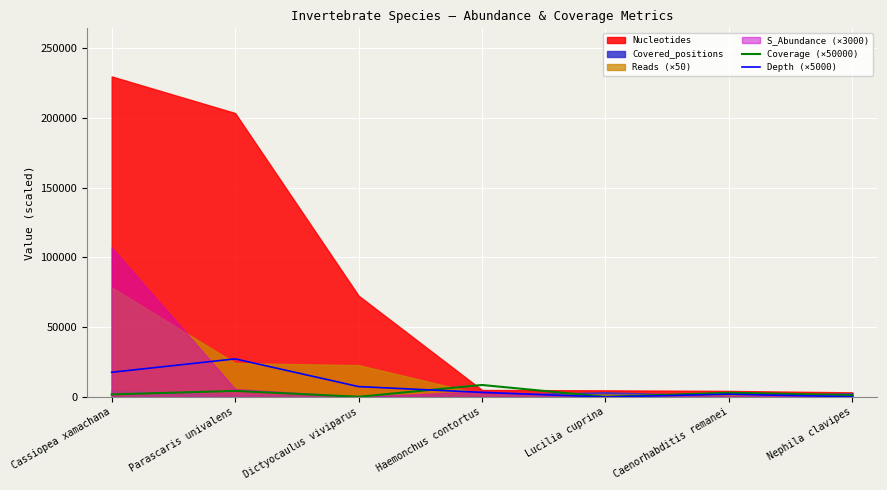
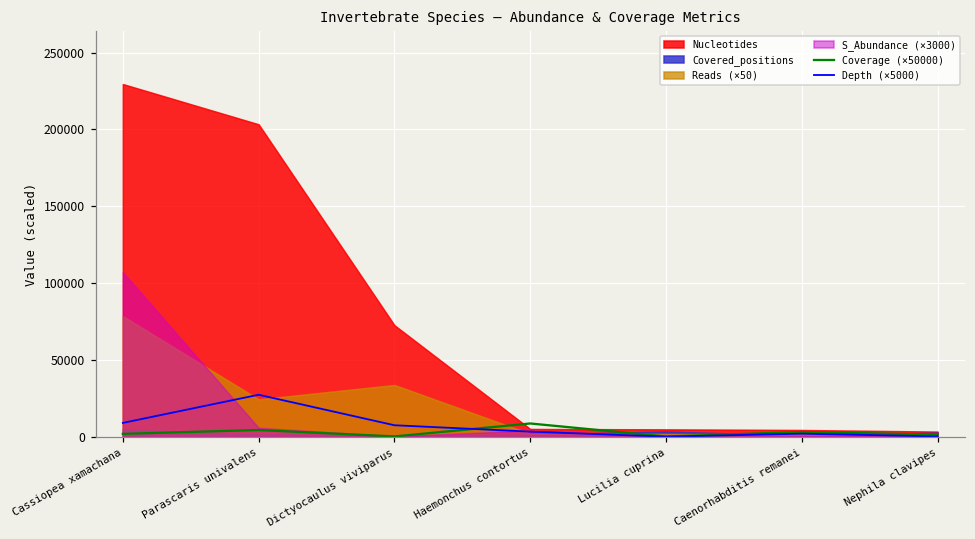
Depth (×5000), Cassiopea xamachana: 18000 -> 9000
Reads (×50), Dictyocaulus viviparus: 23000 -> 34000
